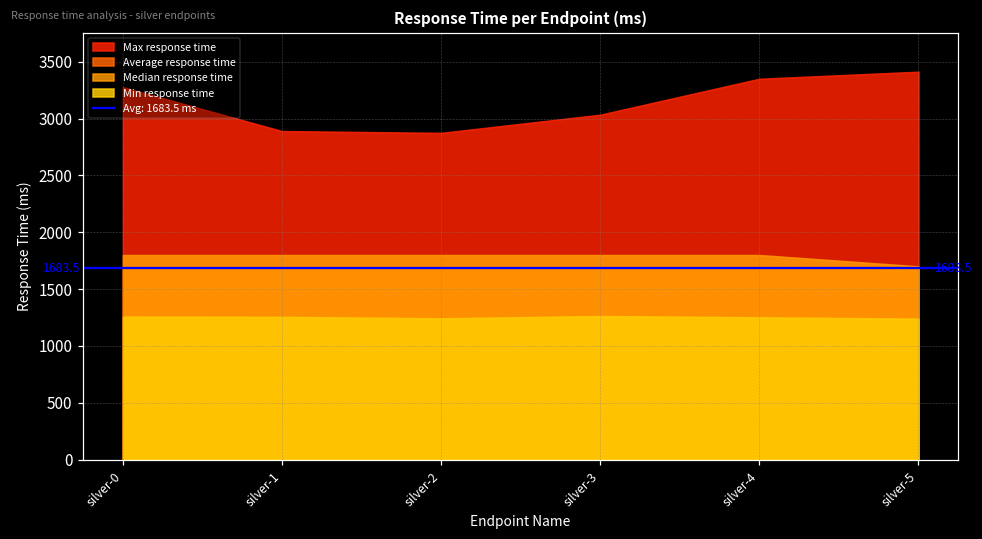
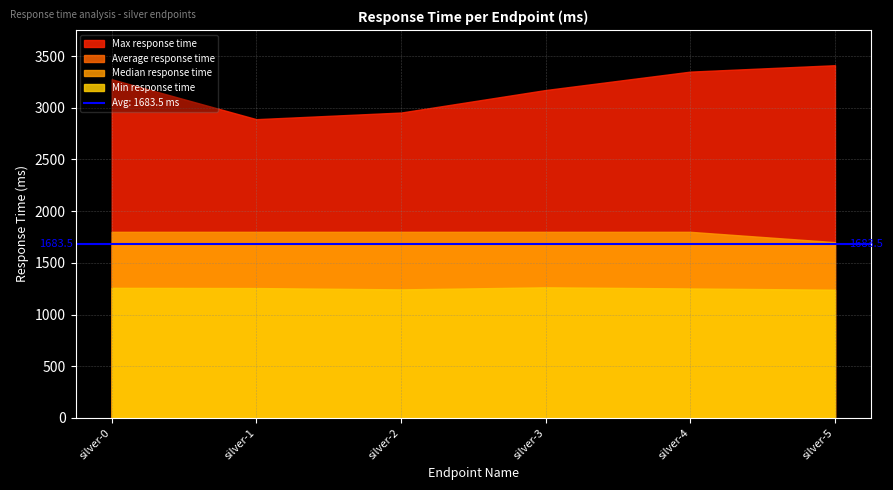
Max response time, silver-2: 2870 -> 2950
Max response time, silver-3: 3030 -> 3170
